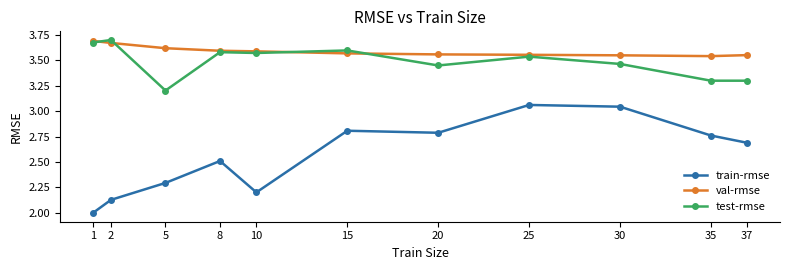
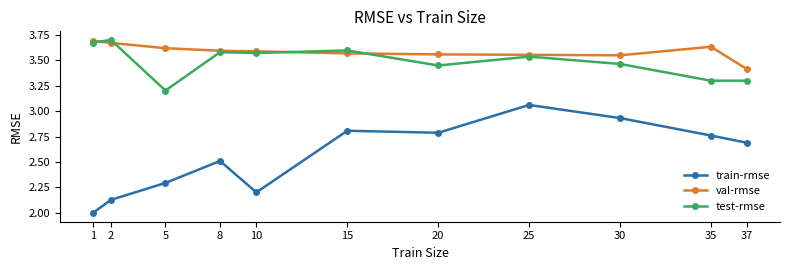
train-rmse, 30: 3.04 -> 2.93
val-rmse, 35: 3.54 -> 3.63
val-rmse, 37: 3.55 -> 3.41
